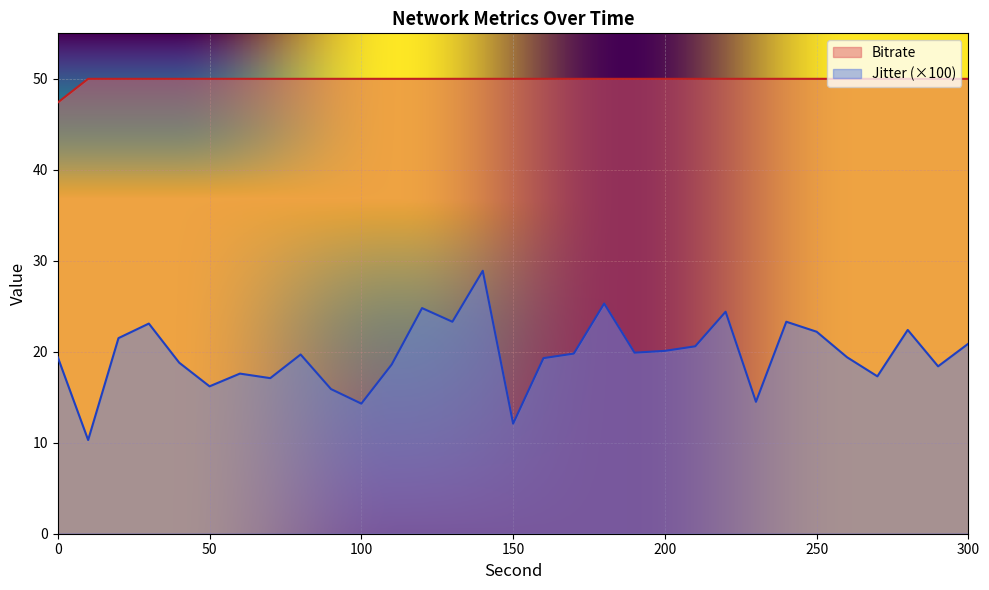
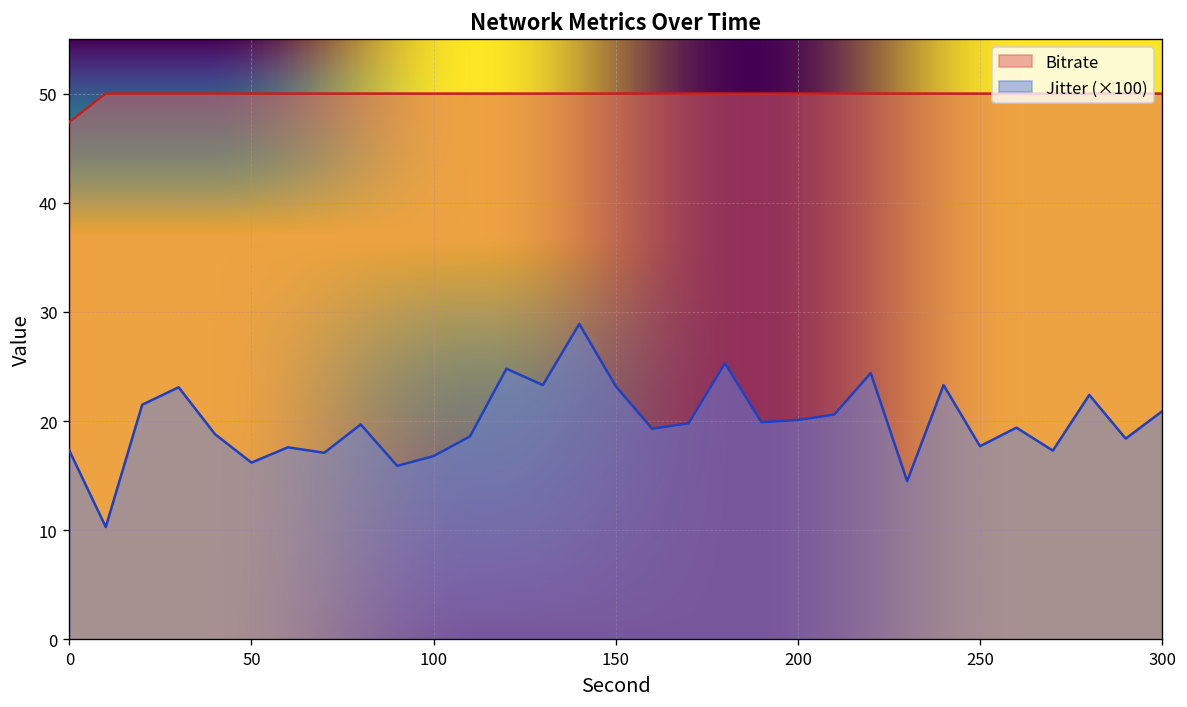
Jitter (×100), 0: 19 -> 17
Jitter (×100), 100: 14 -> 17
Jitter (×100), 150: 12 -> 23
Jitter (×100), 250: 22 -> 18
